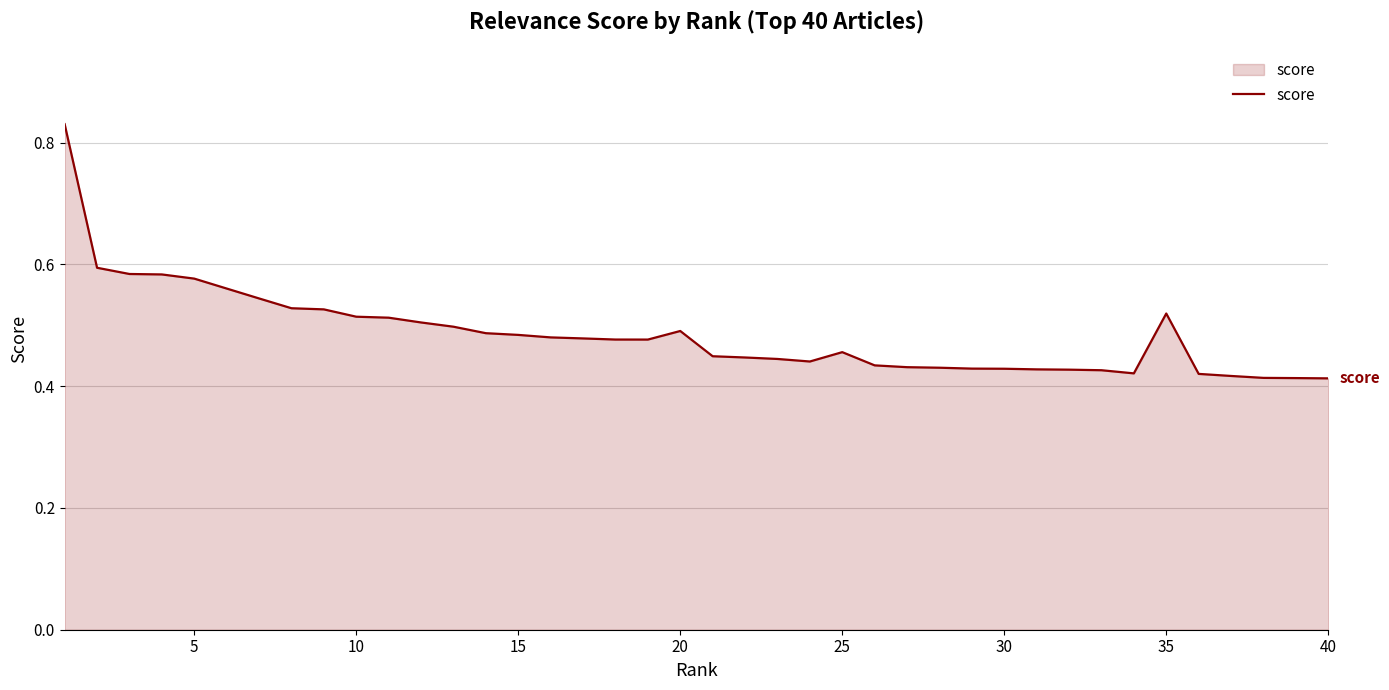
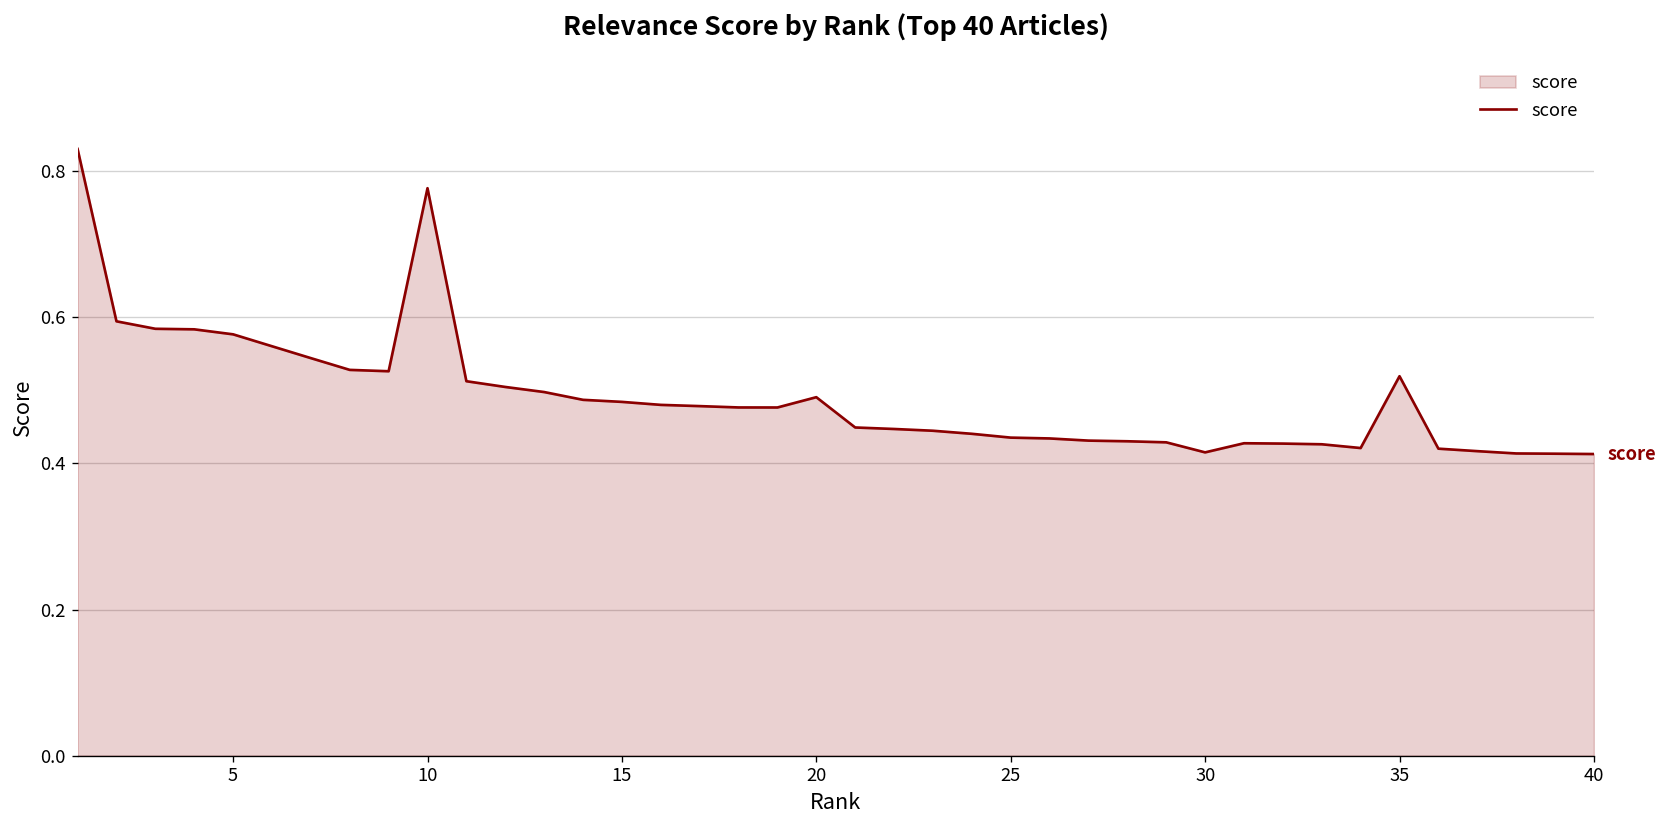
10: 0.51 -> 0.78
25: 0.46 -> 0.44
30: 0.43 -> 0.42
